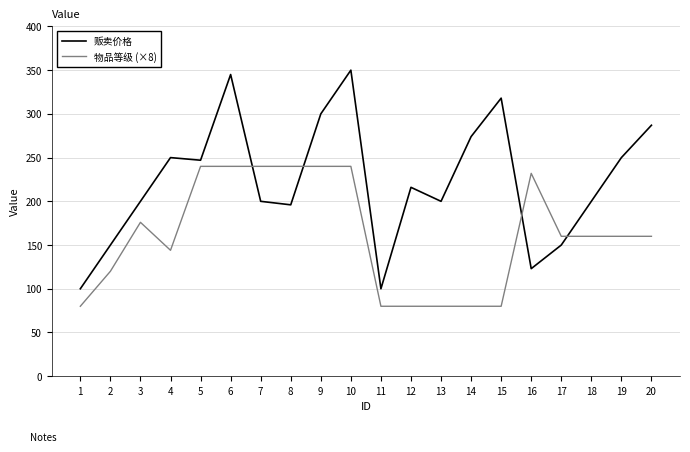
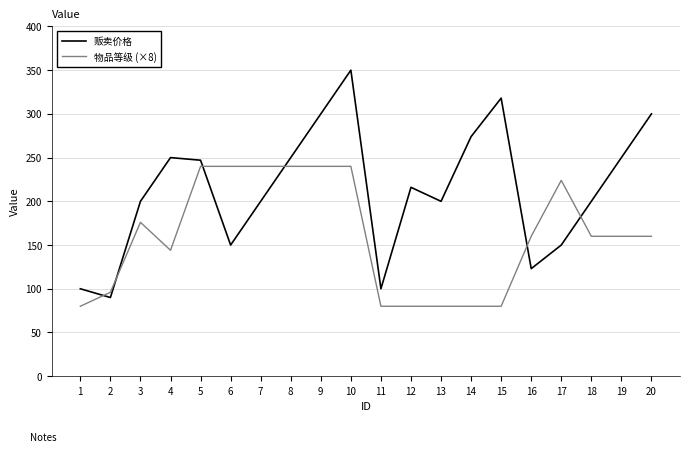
贩卖价格, 2: 150 -> 90
物品等级 (×8), 2: 120 -> 100
贩卖价格, 6: 350 -> 150
贩卖价格, 8: 200 -> 250
物品等级 (×8), 16: 230 -> 160
物品等级 (×8), 17: 160 -> 220
贩卖价格, 20: 290 -> 300
